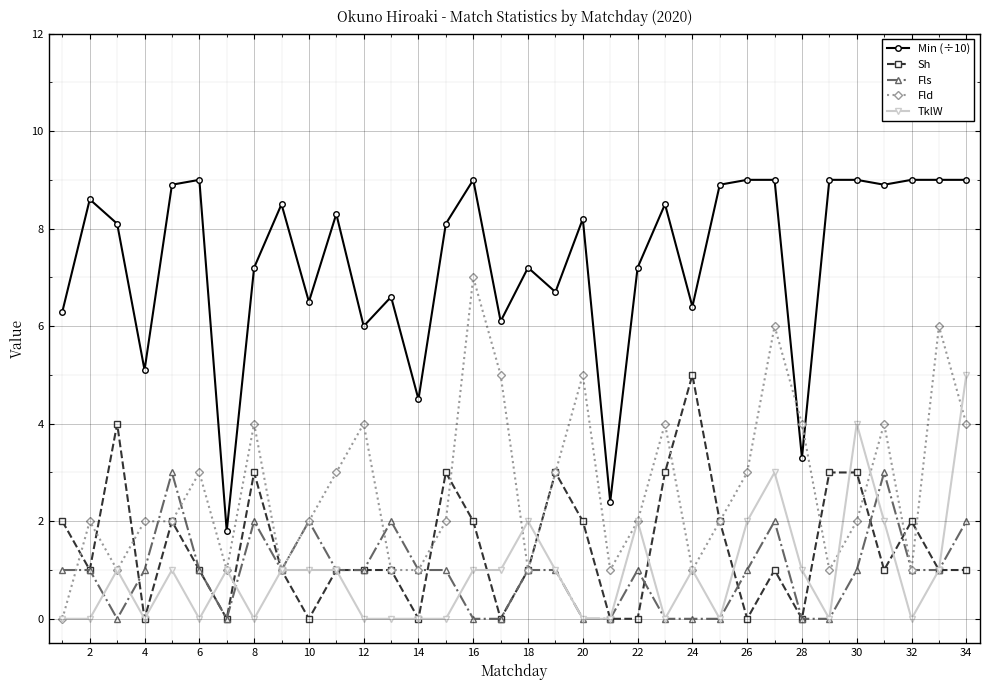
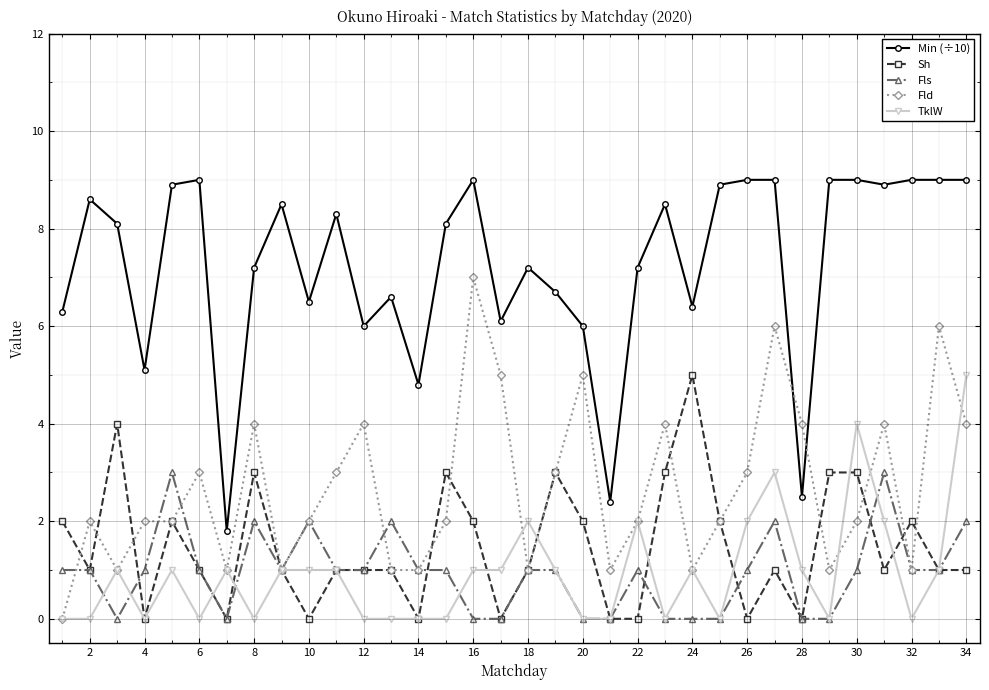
Min (÷10), 14: 4.5 -> 4.8
Min (÷10), 20: 8.2 -> 6.0
Min (÷10), 28: 3.3 -> 2.5
